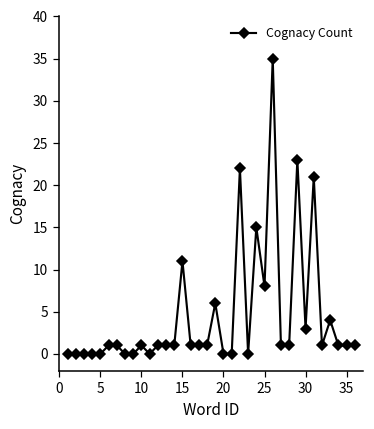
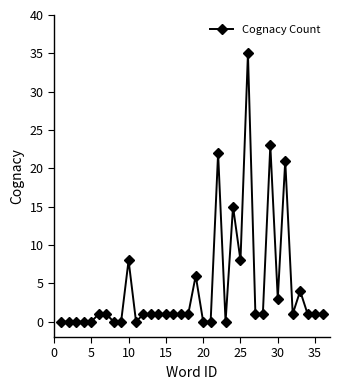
10: 1 -> 8
15: 11 -> 1
